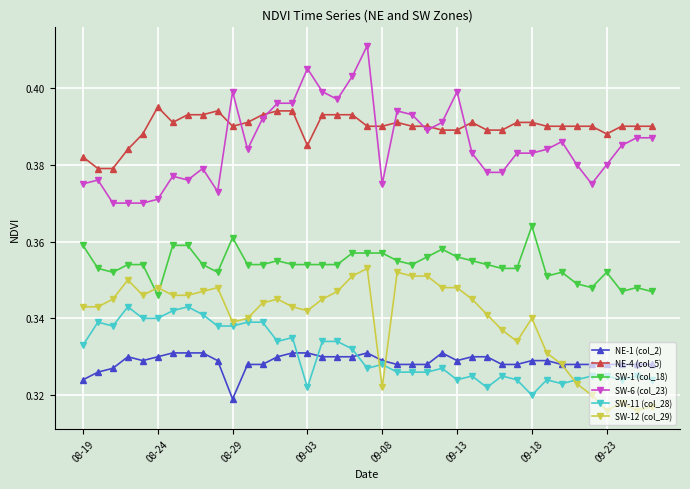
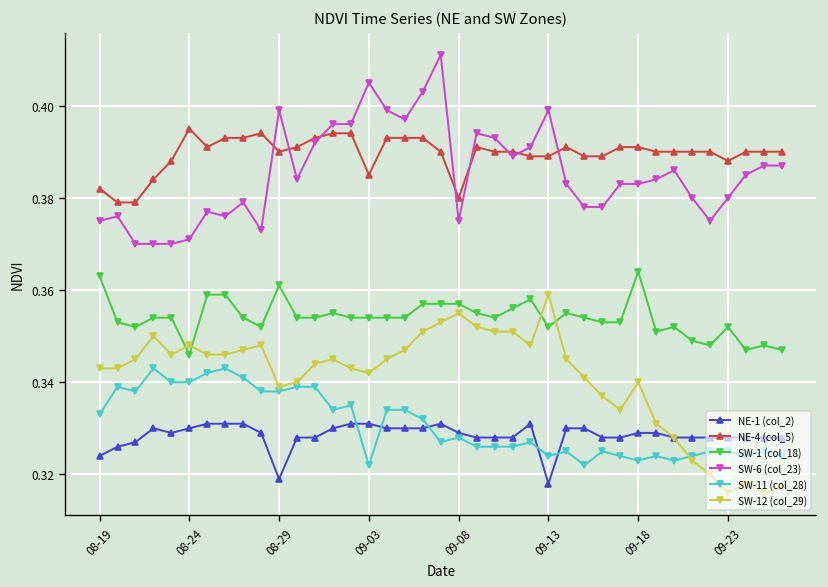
SW-1 (col_18), 08-19: 0.359 -> 0.363
NE-4 (col_5), 09-08: 0.39 -> 0.38
SW-12 (col_29), 09-08: 0.322 -> 0.355
NE-1 (col_2), 09-13: 0.329 -> 0.318
SW-1 (col_18), 09-13: 0.356 -> 0.352
SW-12 (col_29), 09-13: 0.348 -> 0.359
SW-11 (col_28), 09-18: 0.320 -> 0.323
